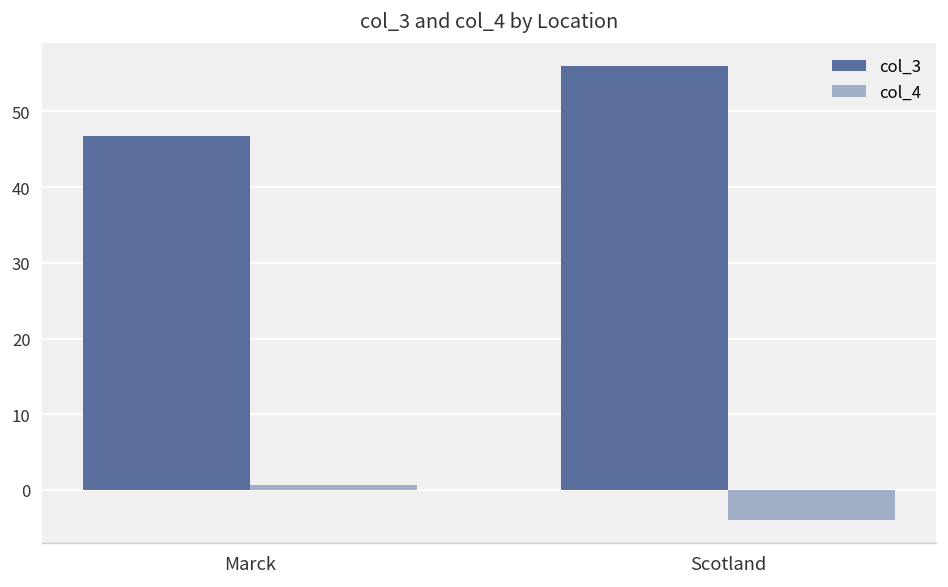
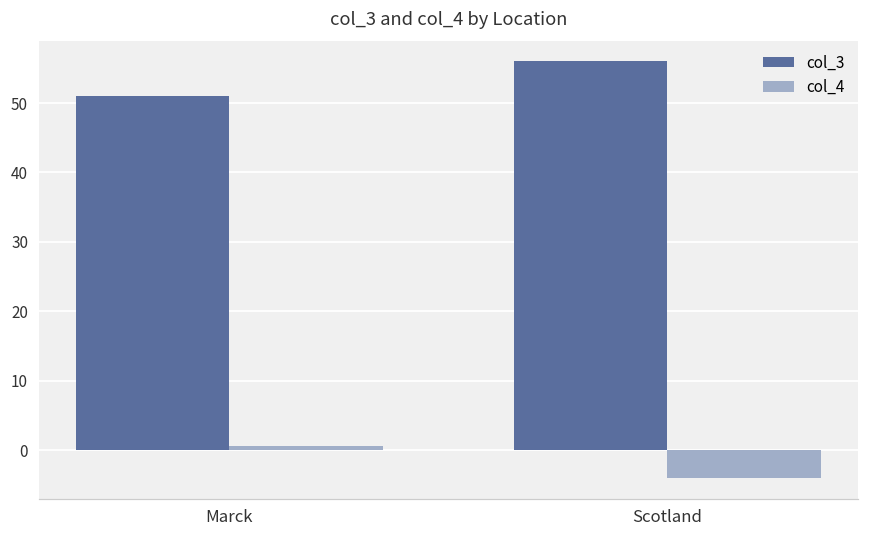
col_3, Marck: 47 -> 51
